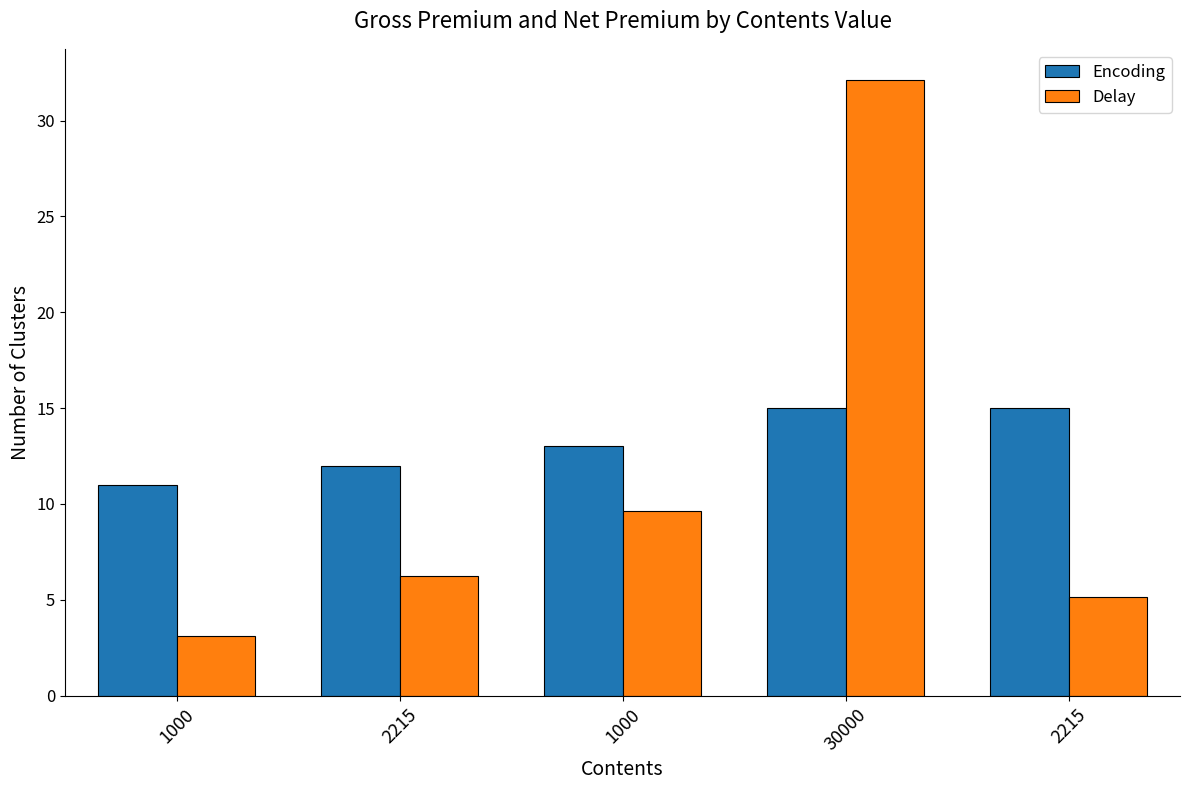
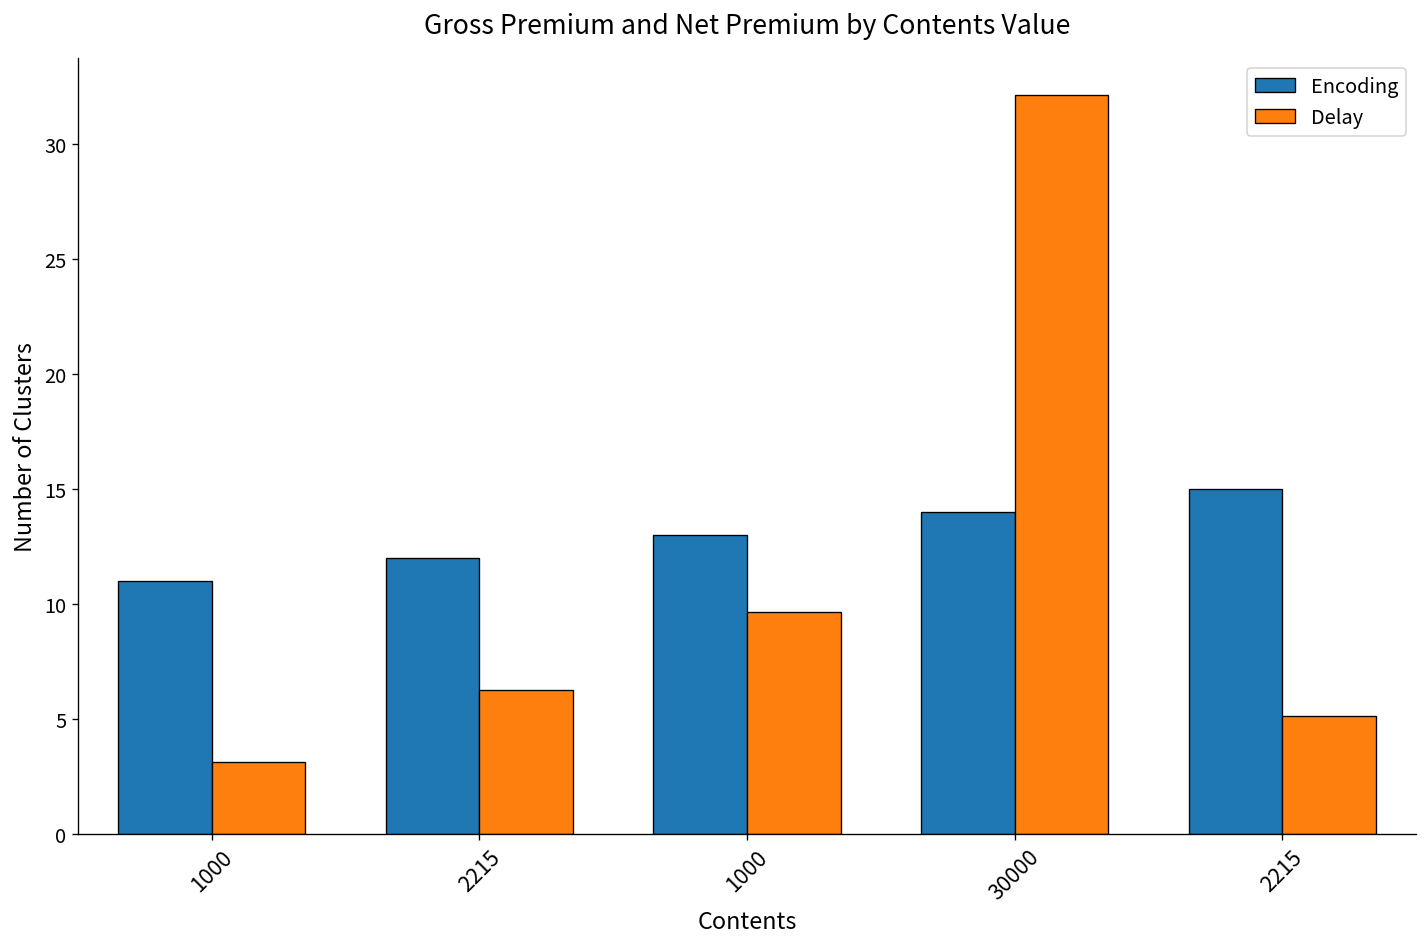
Encoding, 30000: 15 -> 14
